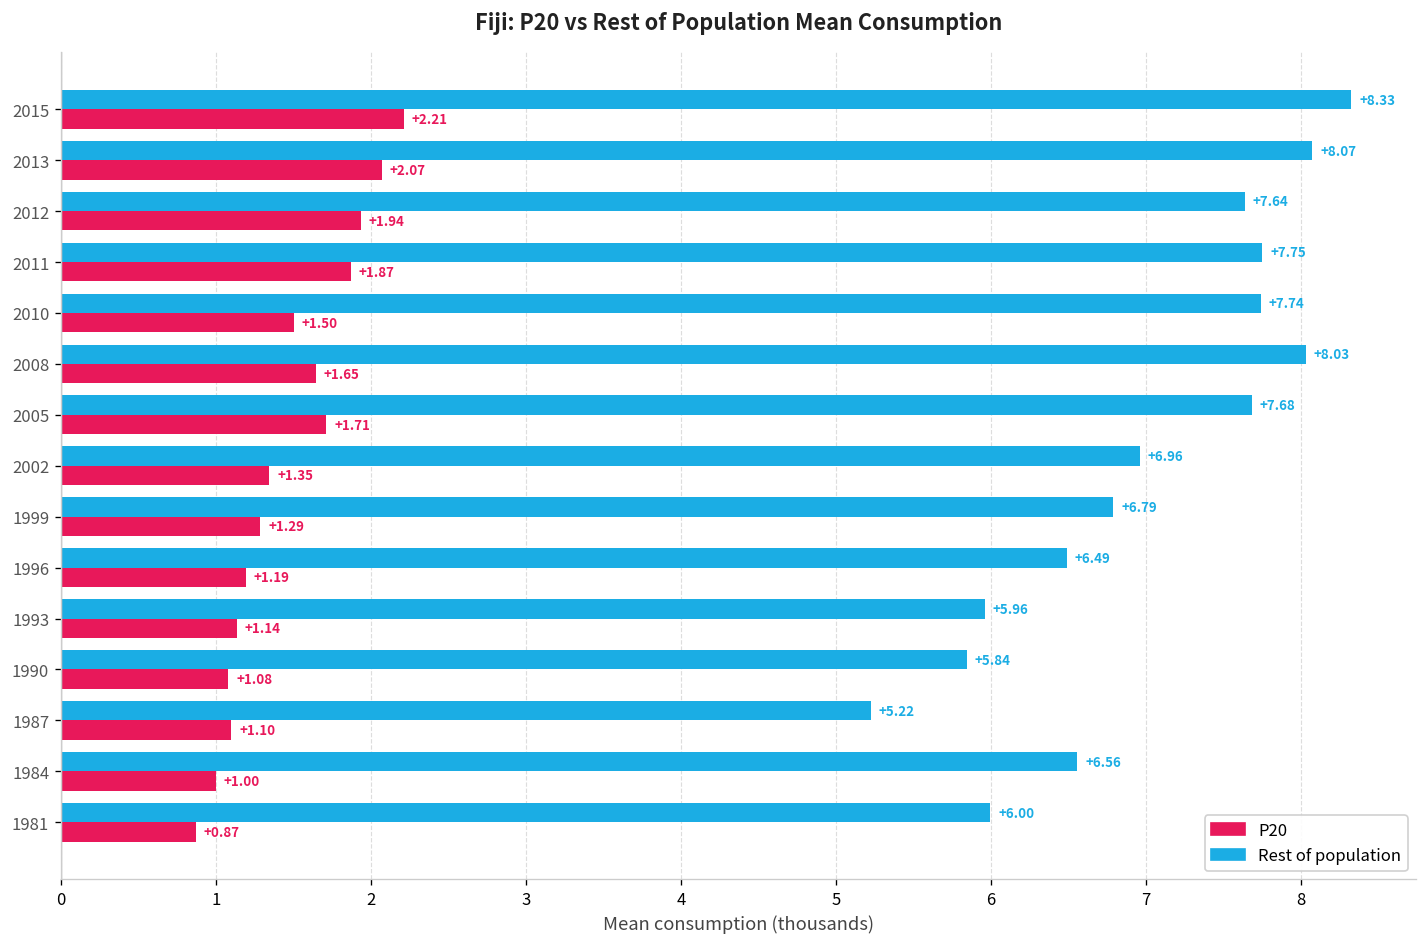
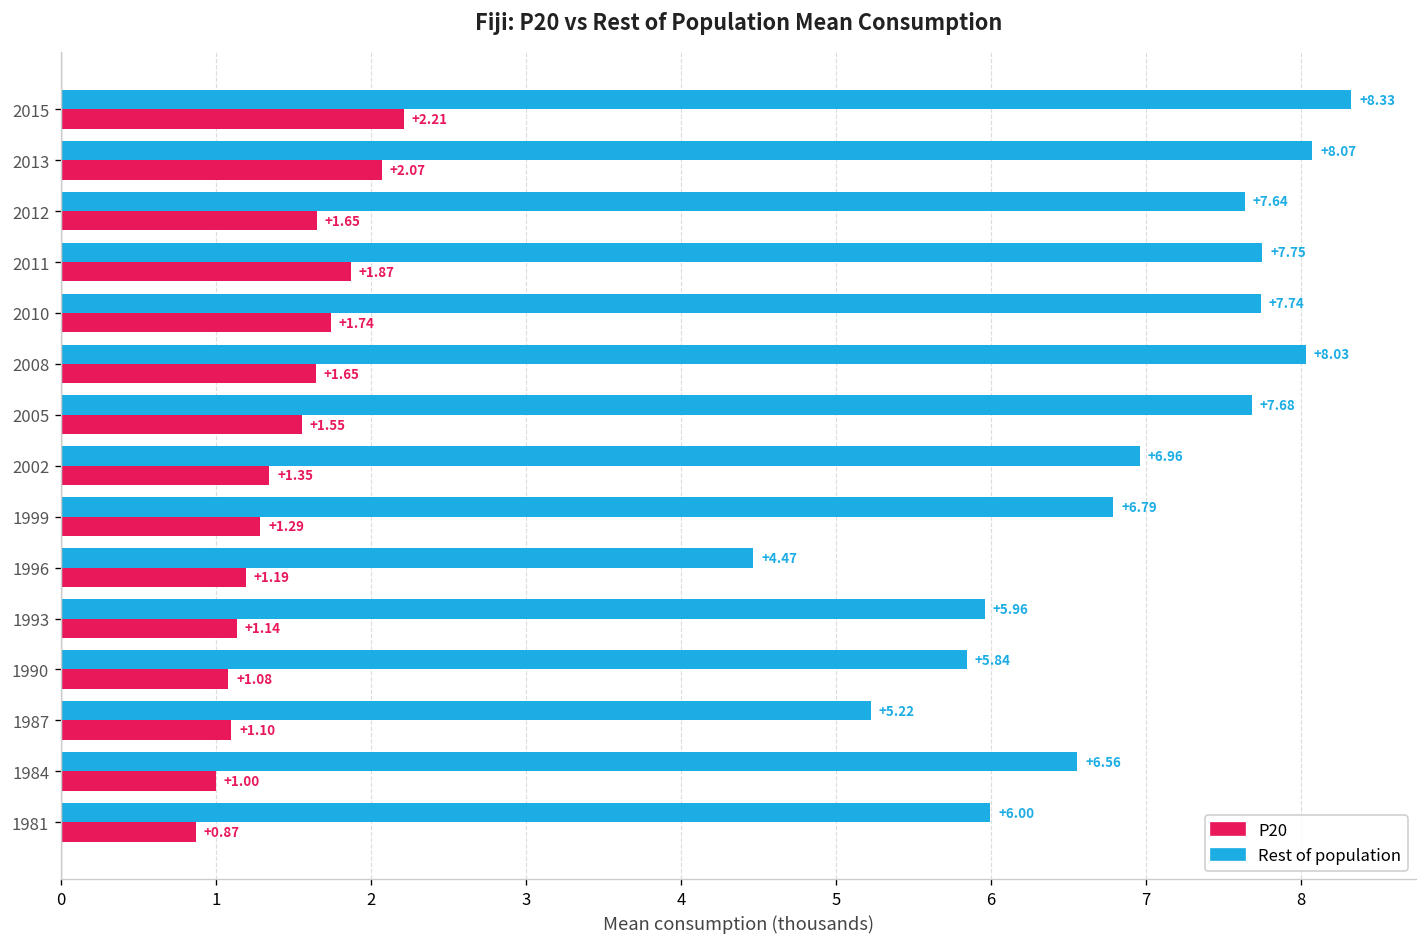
P20, 2012: +1.94 -> +1.65
P20, 2010: +1.50 -> +1.74
P20, 2005: +1.71 -> +1.55
Rest of population, 1996: +6.49 -> +4.47
